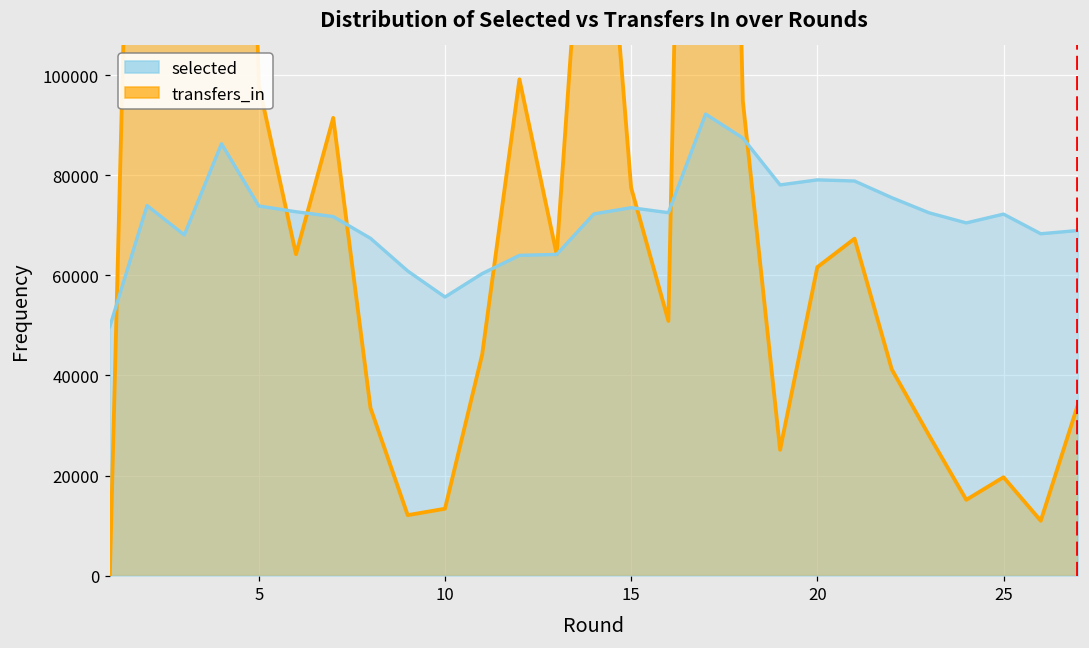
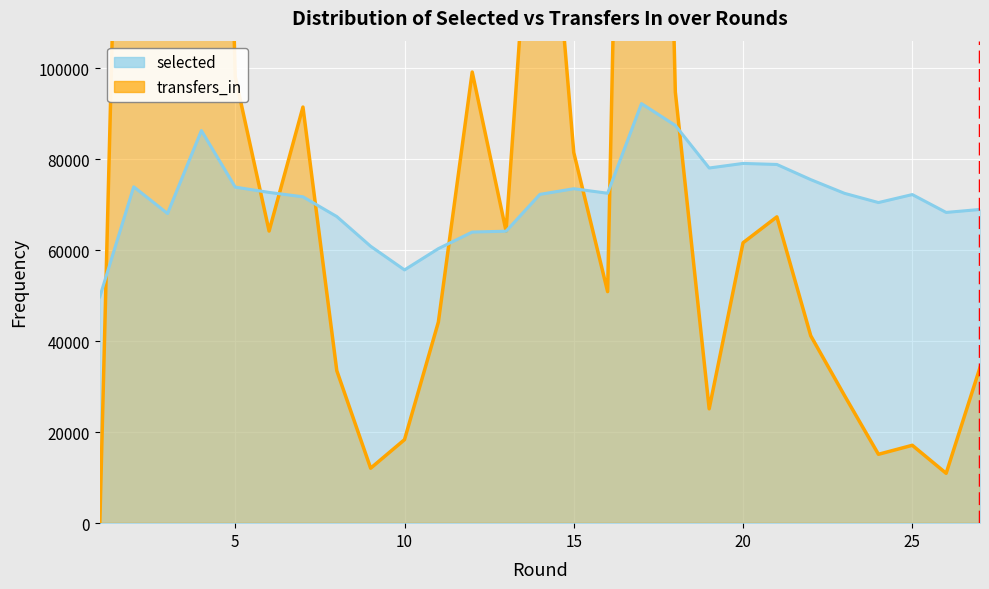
transfers_in, 10: 13000 -> 18000
transfers_in, 15: 78000 -> 81000
transfers_in, 25: 20000 -> 17000
